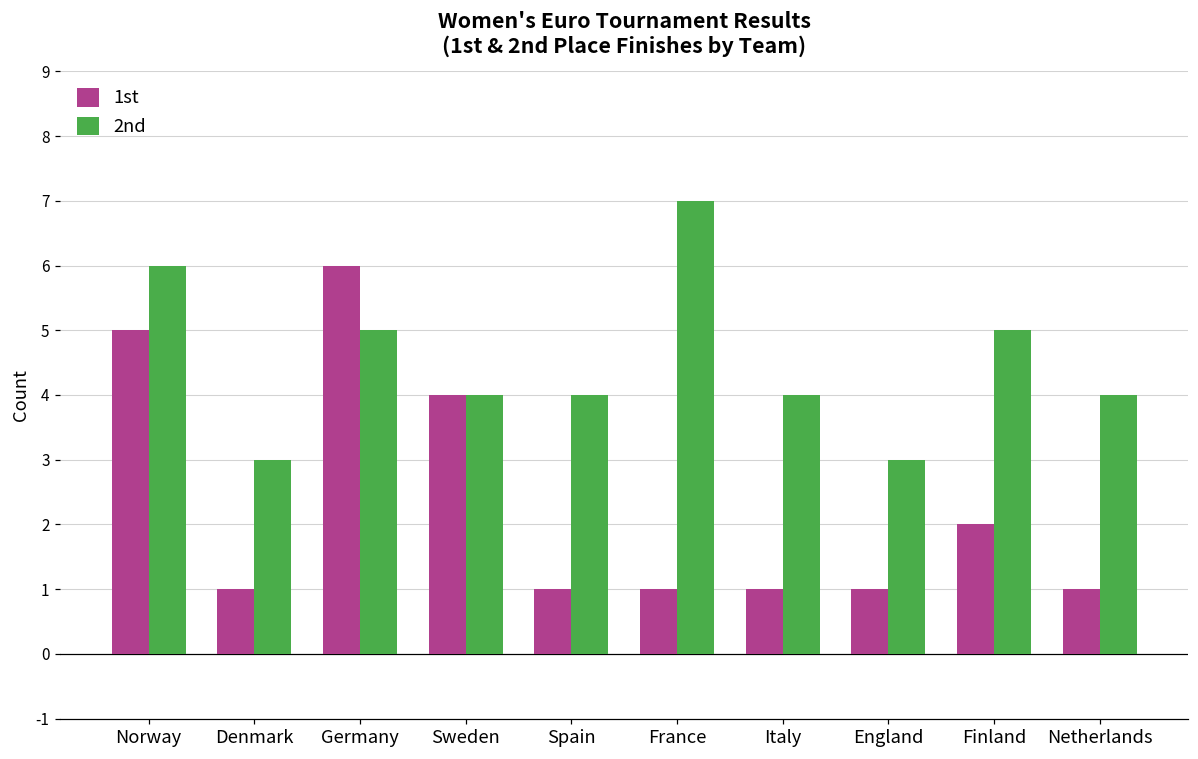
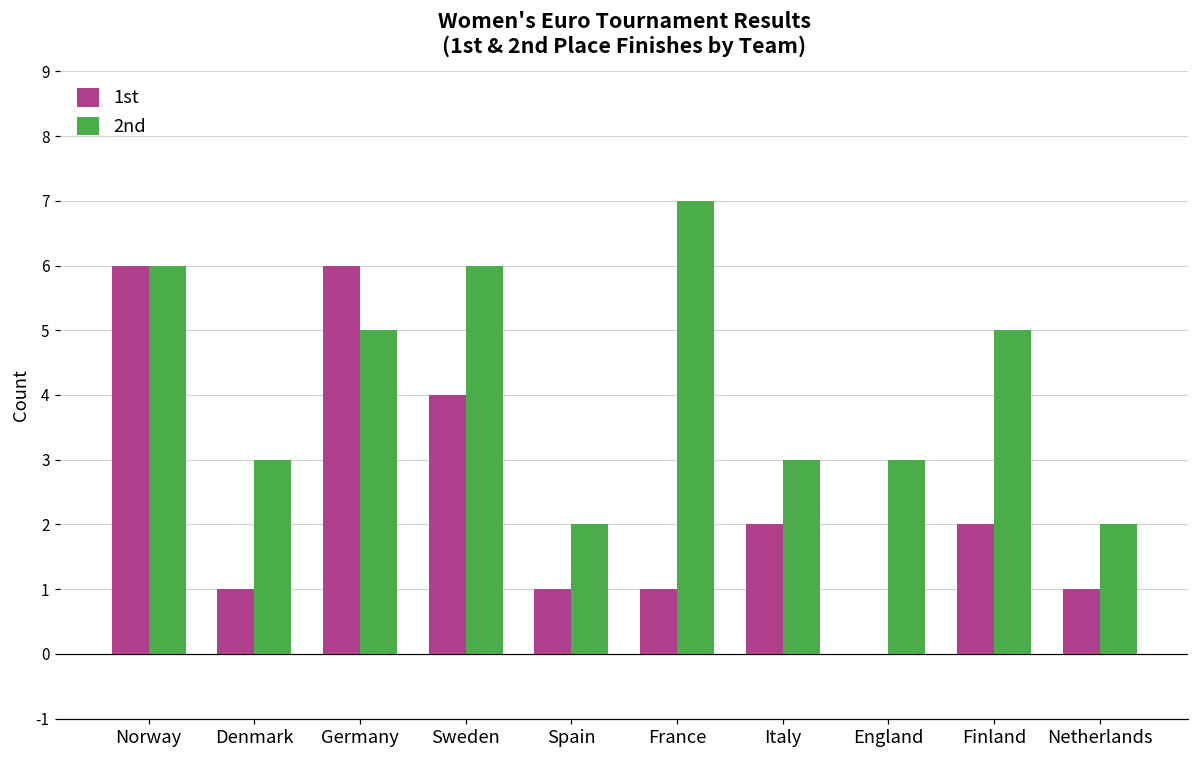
1st, Norway: 5 -> 6
2nd, Sweden: 4 -> 6
2nd, Spain: 4 -> 2
1st, Italy: 1 -> 2
2nd, Italy: 4 -> 3
1st, England: 1 -> 0
2nd, Netherlands: 4 -> 2
